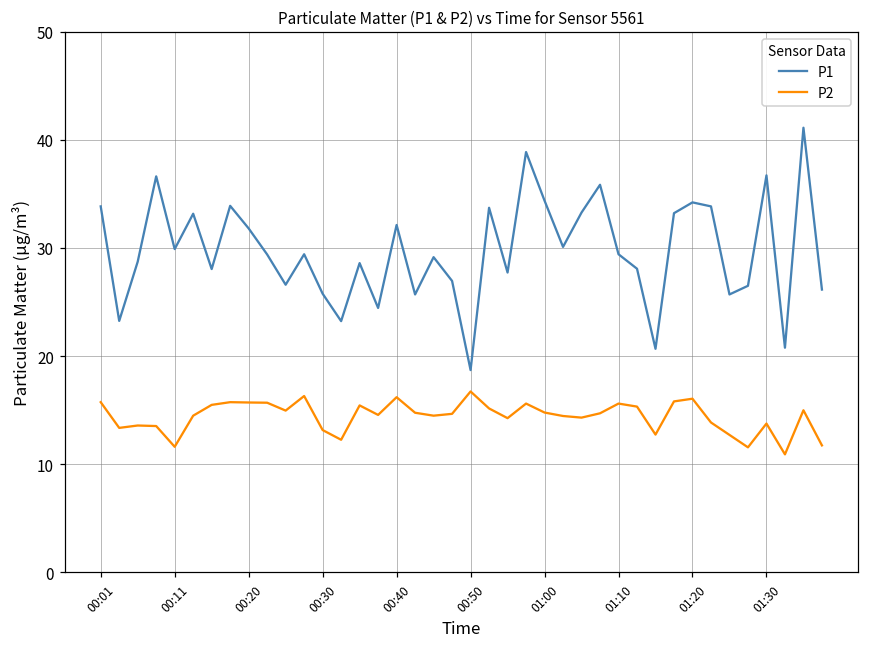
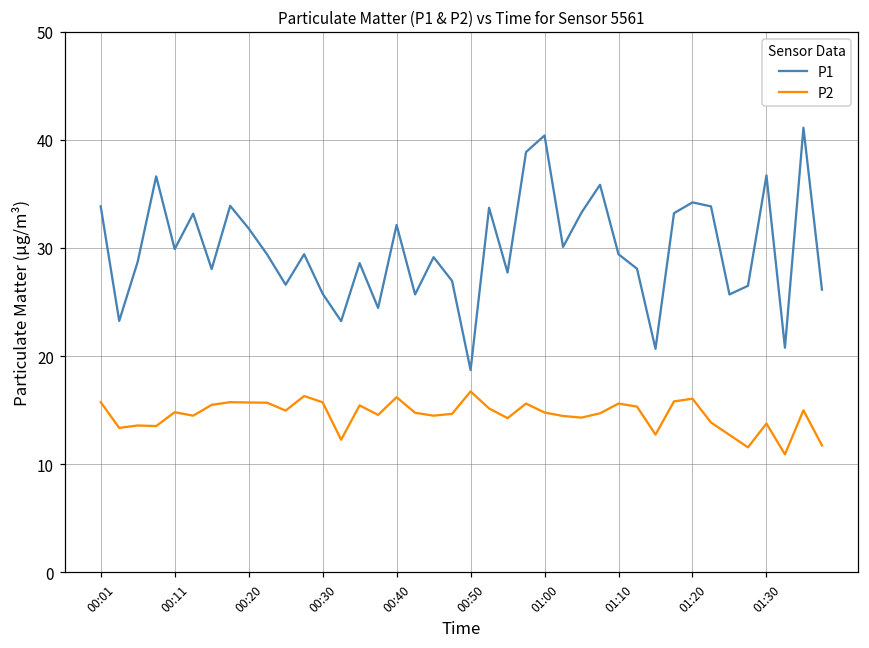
P2, 00:11: 12 -> 15
P2, 00:30: 13 -> 16
P1, 01:00: 34 -> 40
